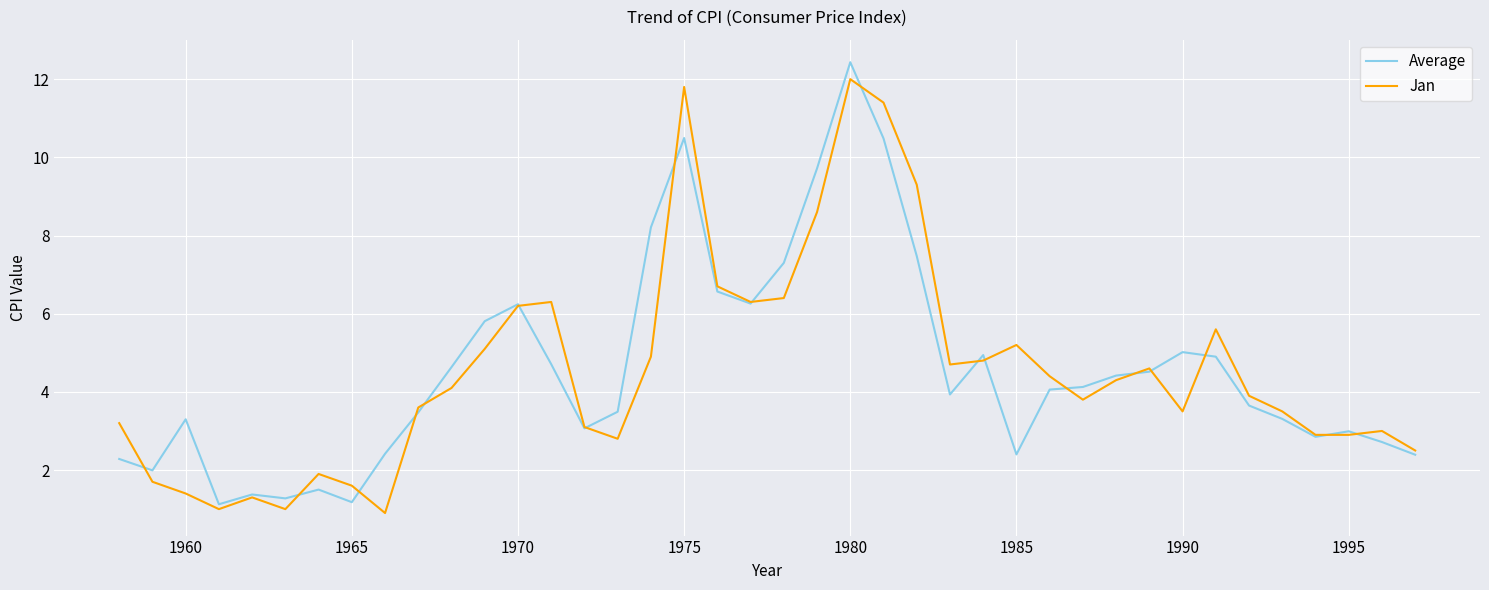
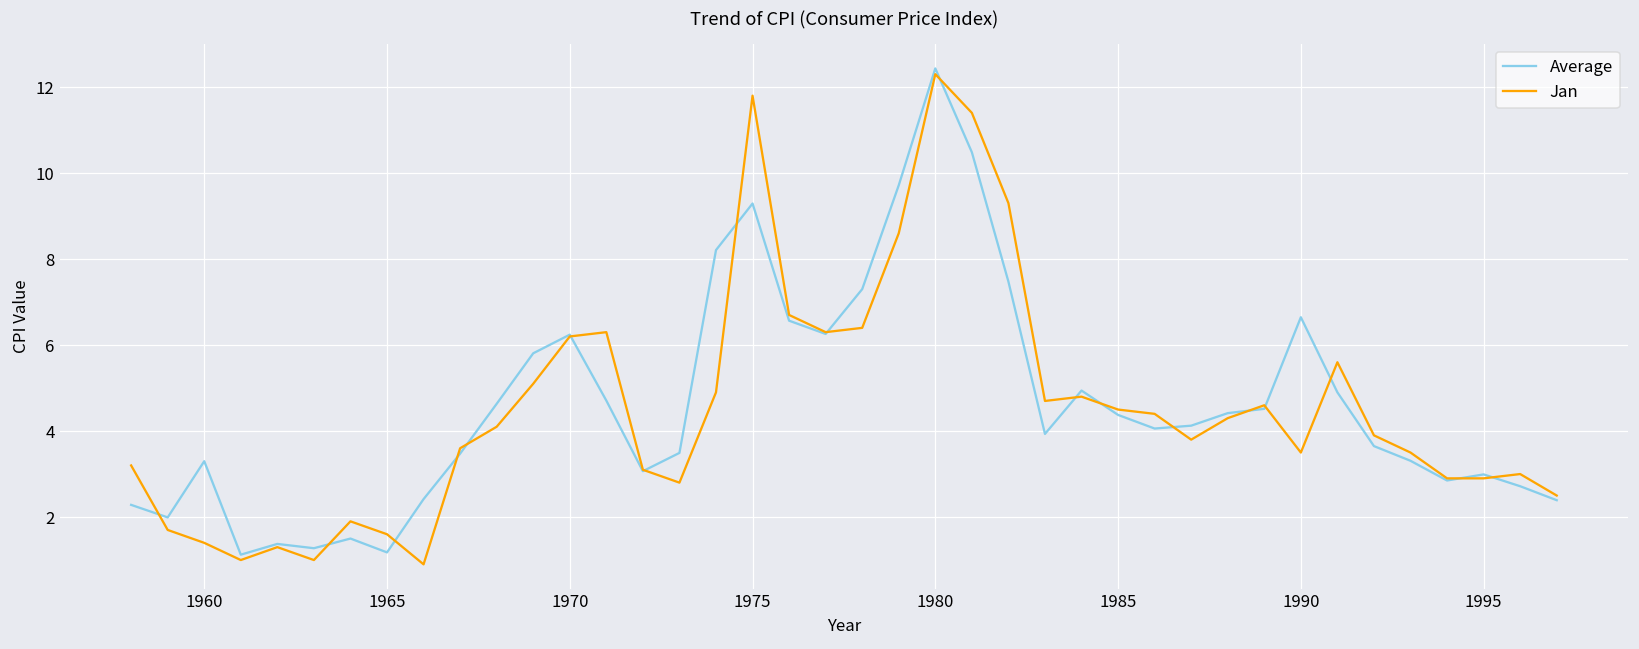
Average, 1975: 10.5 -> 9.3
Jan, 1980: 12.0 -> 12.3
Average, 1985: 2.4 -> 4.4
Jan, 1985: 5.2 -> 4.5
Average, 1990: 5.0 -> 6.6
